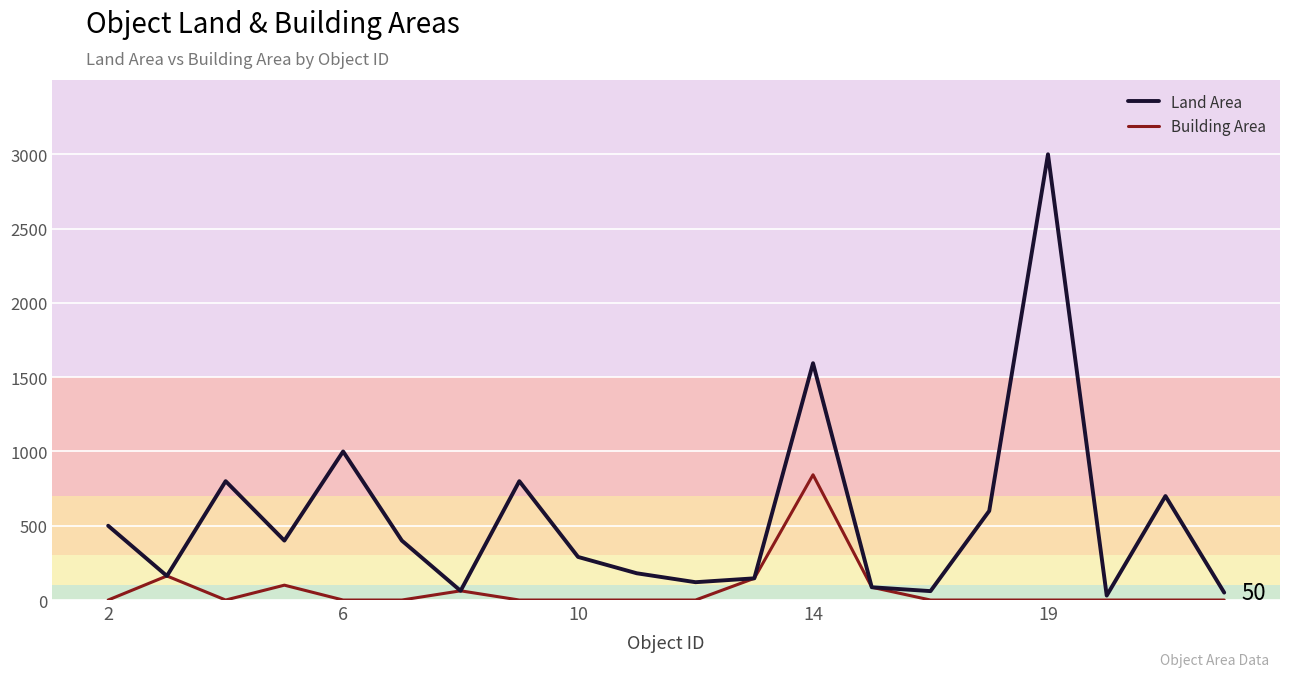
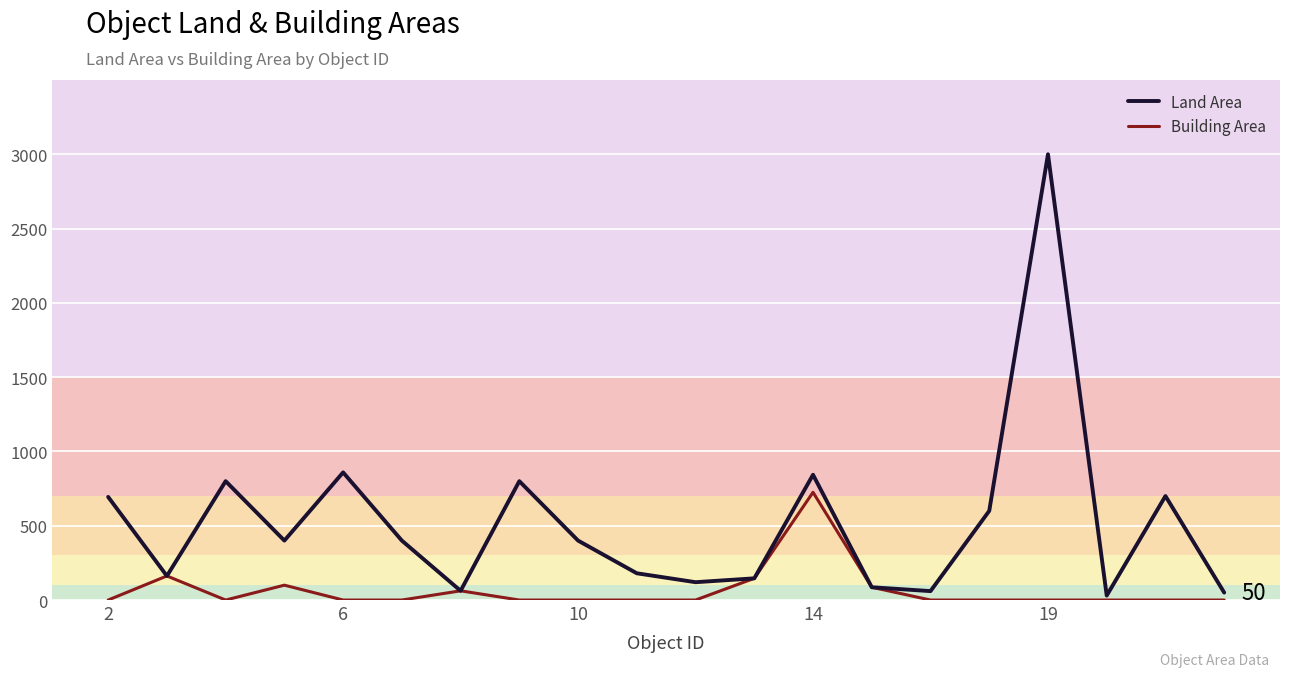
Land Area, 2: 500 -> 690
Land Area, 6: 1000 -> 860
Land Area, 10: 290 -> 400
Land Area, 14: 1590 -> 840
Building Area, 14: 840 -> 730
